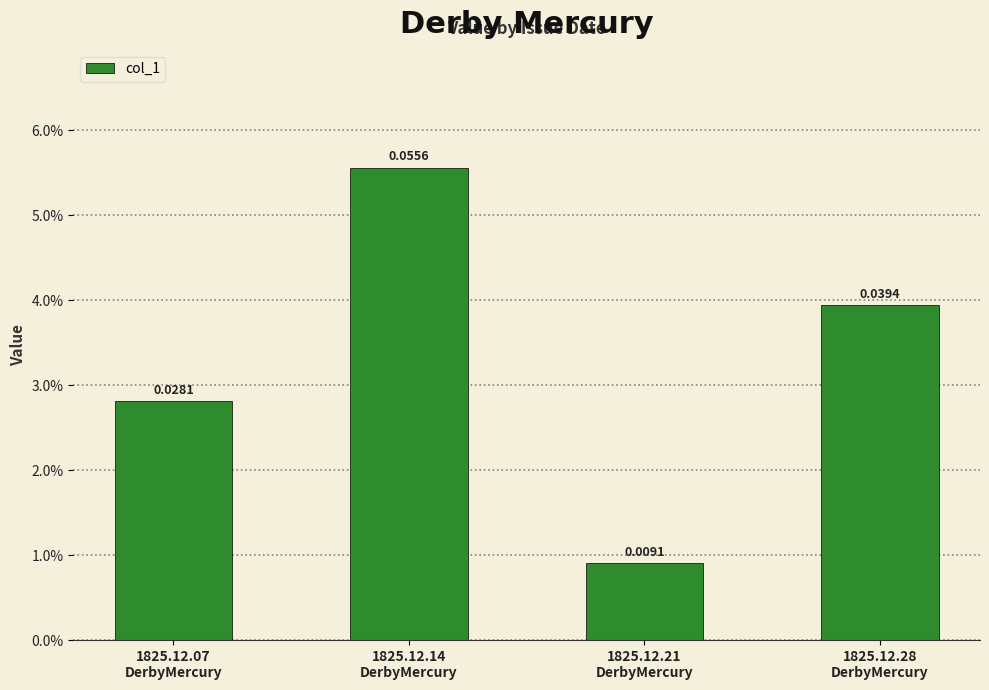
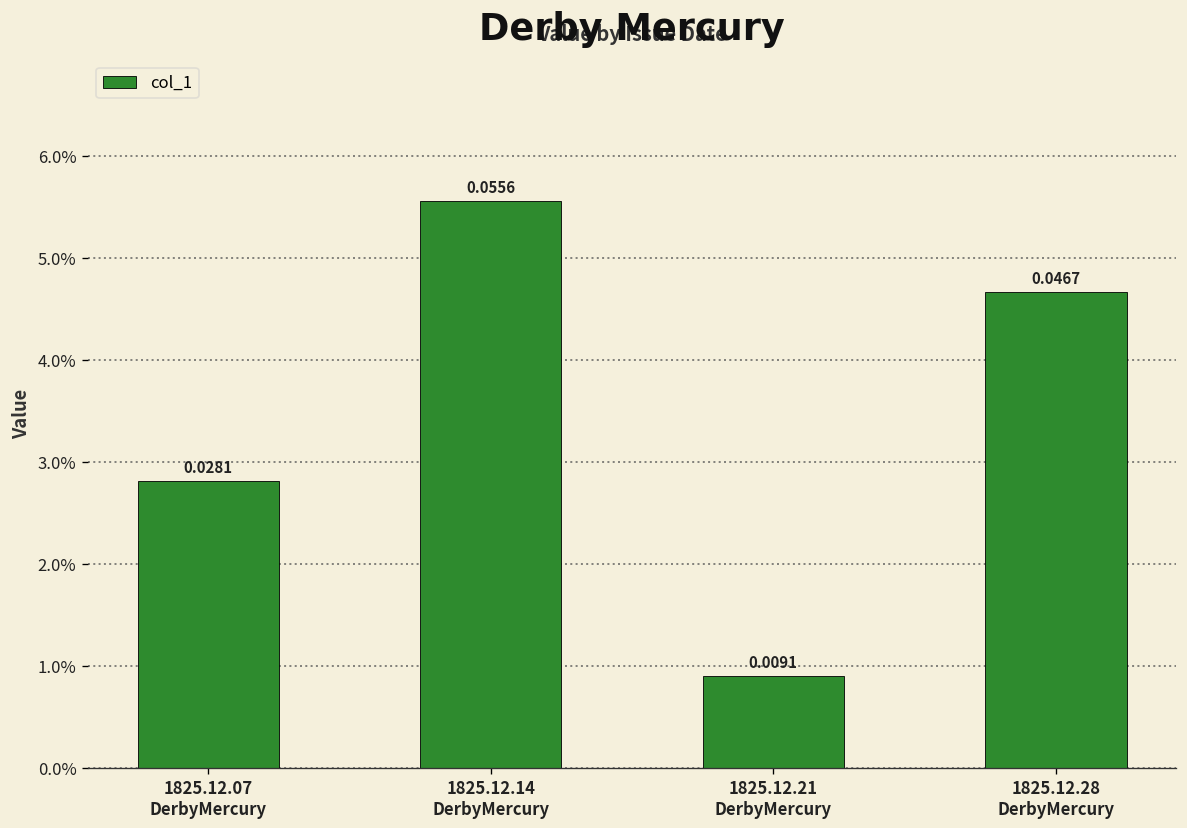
1825.12.28 DerbyMercury: 0.0394 -> 0.0467
